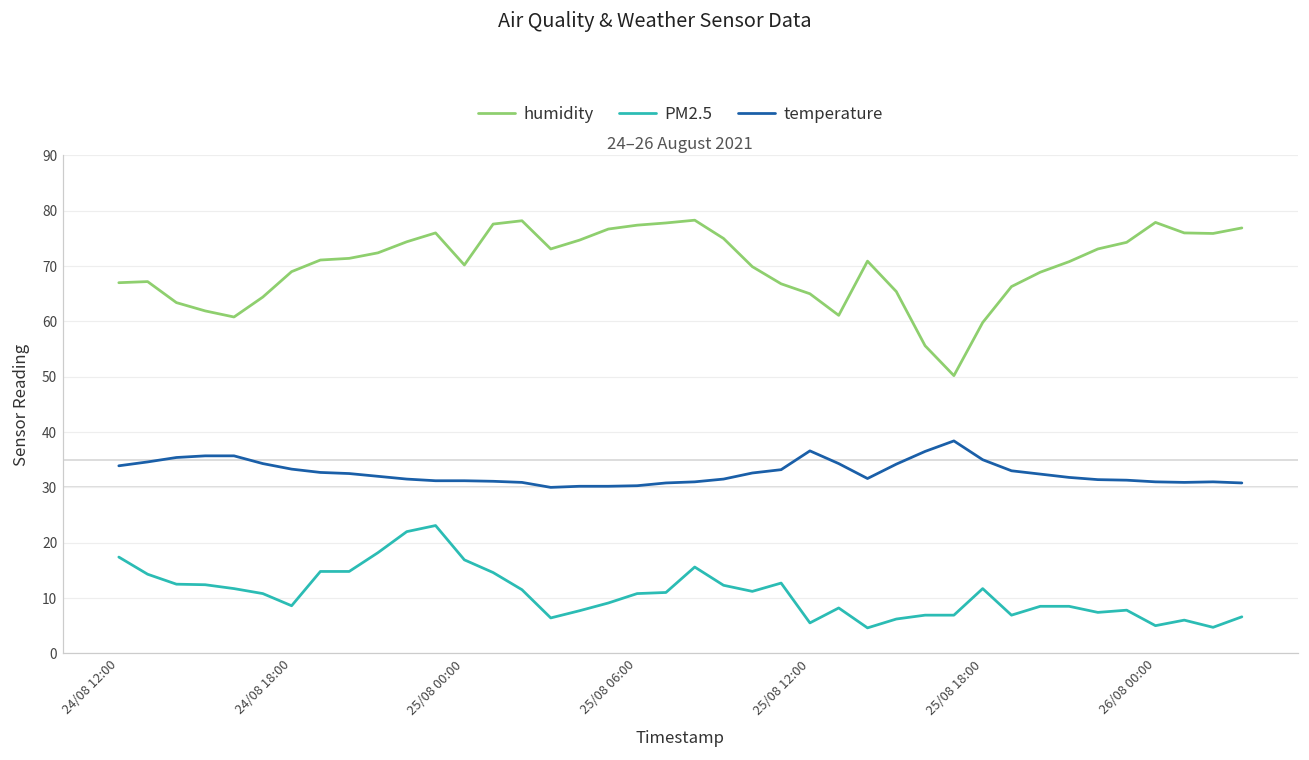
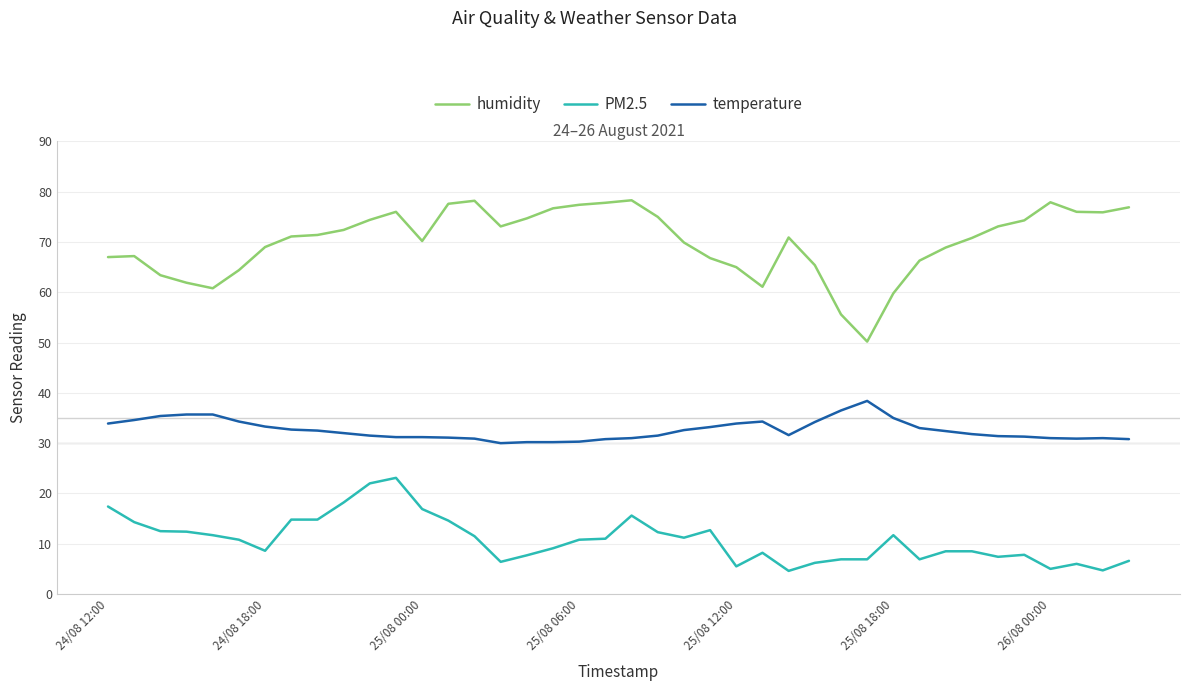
temperature, 25/08 12:00: 37 -> 34
